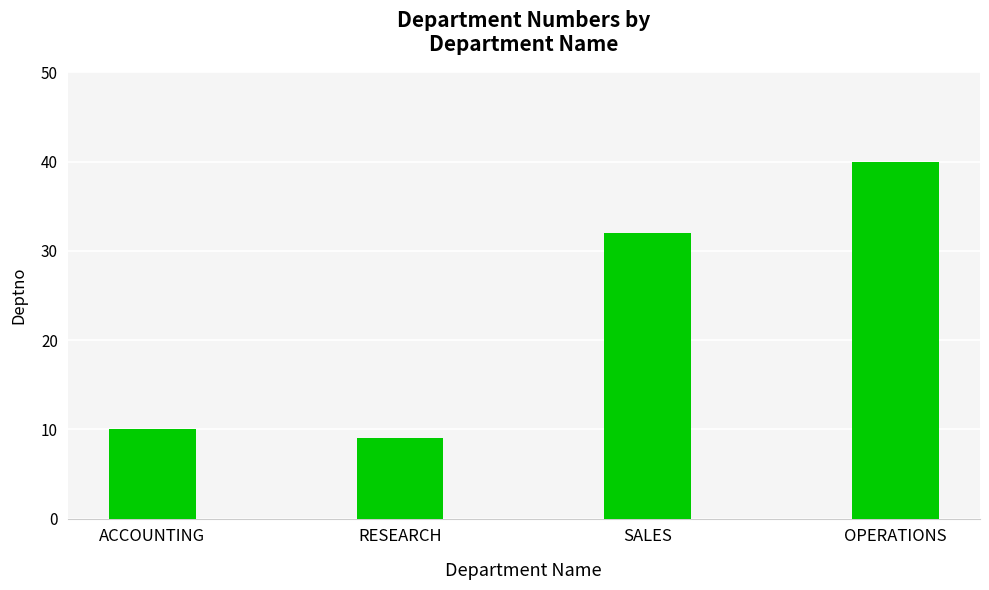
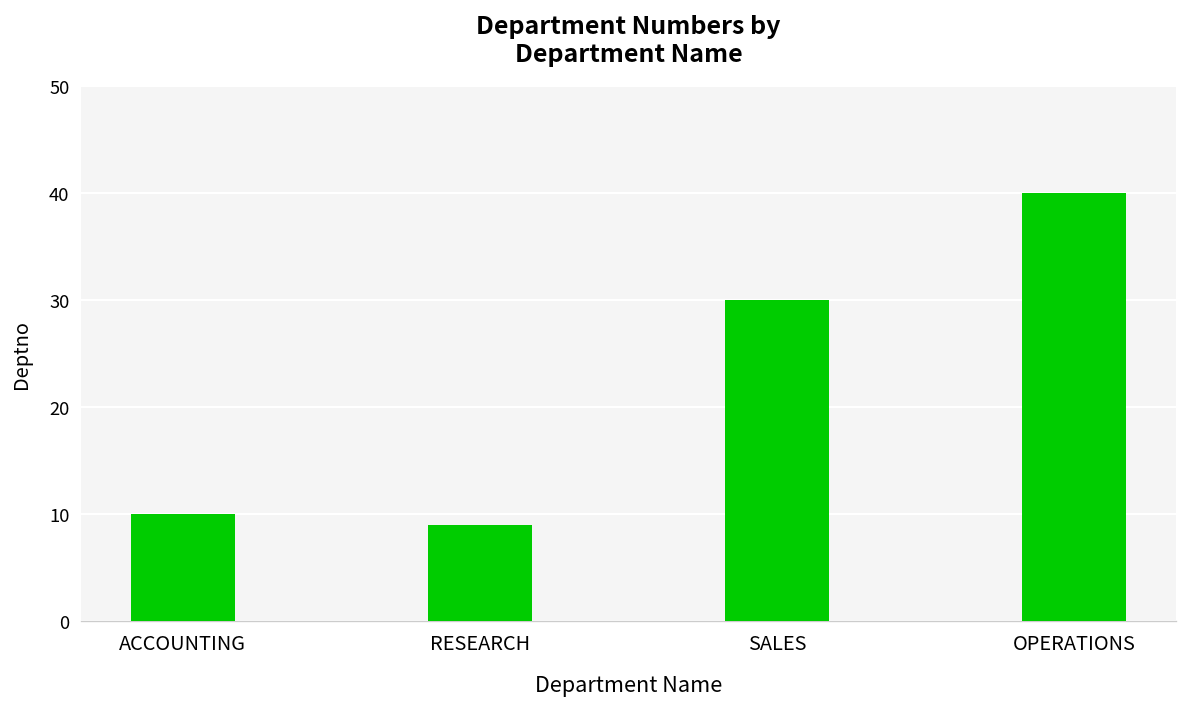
SALES: 32 -> 30
